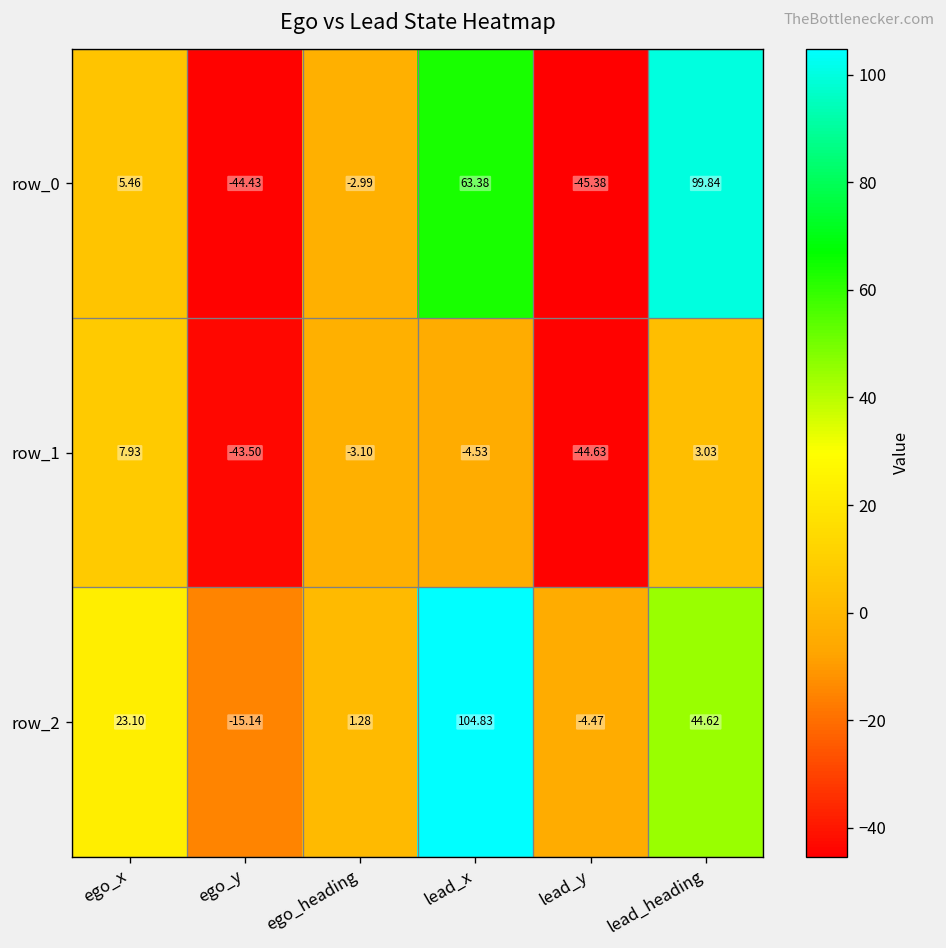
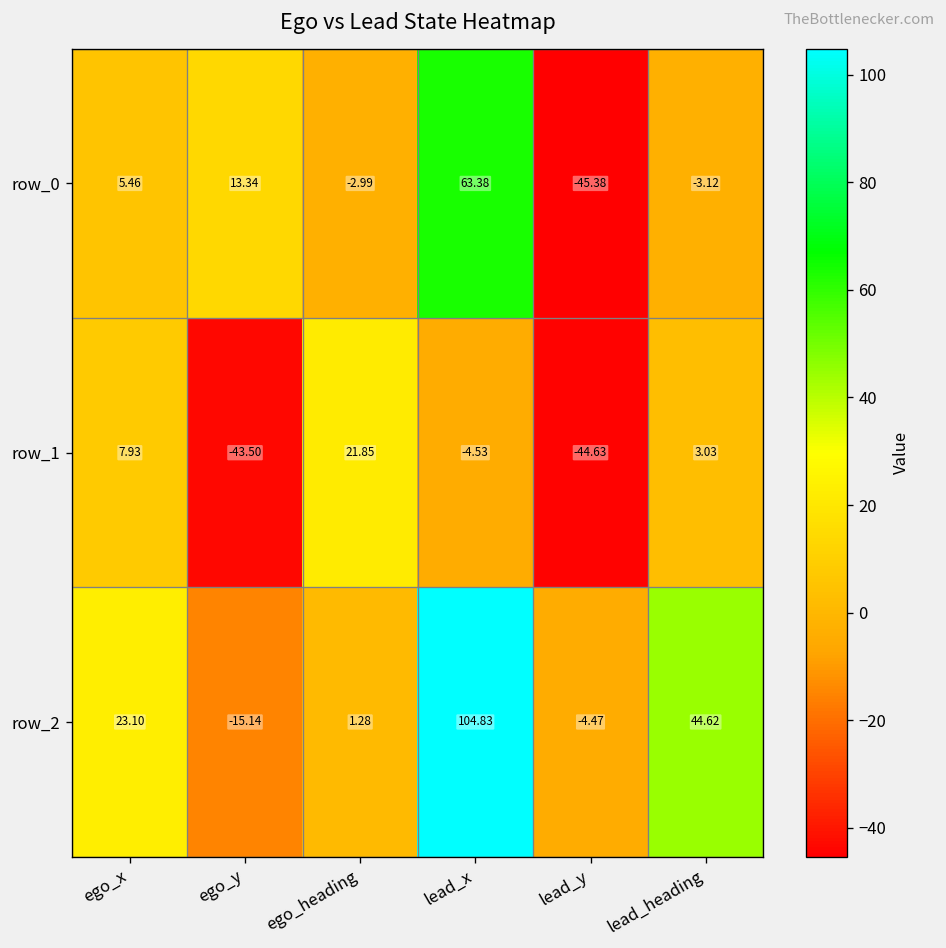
row_0, ego_y: -44.43 -> 13.34
row_0, lead_heading: 99.84 -> -3.12
row_1, ego_heading: -3.10 -> 21.85
